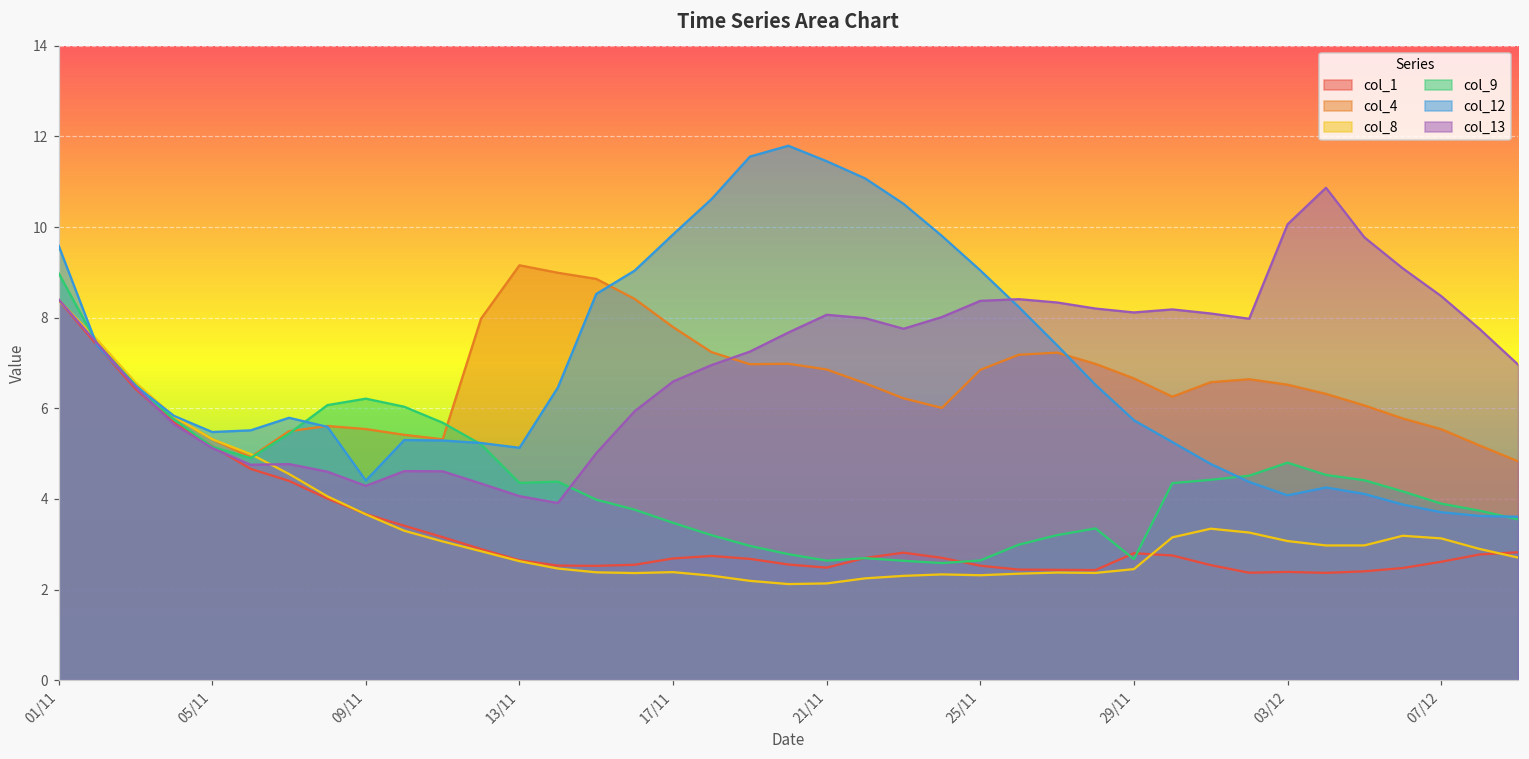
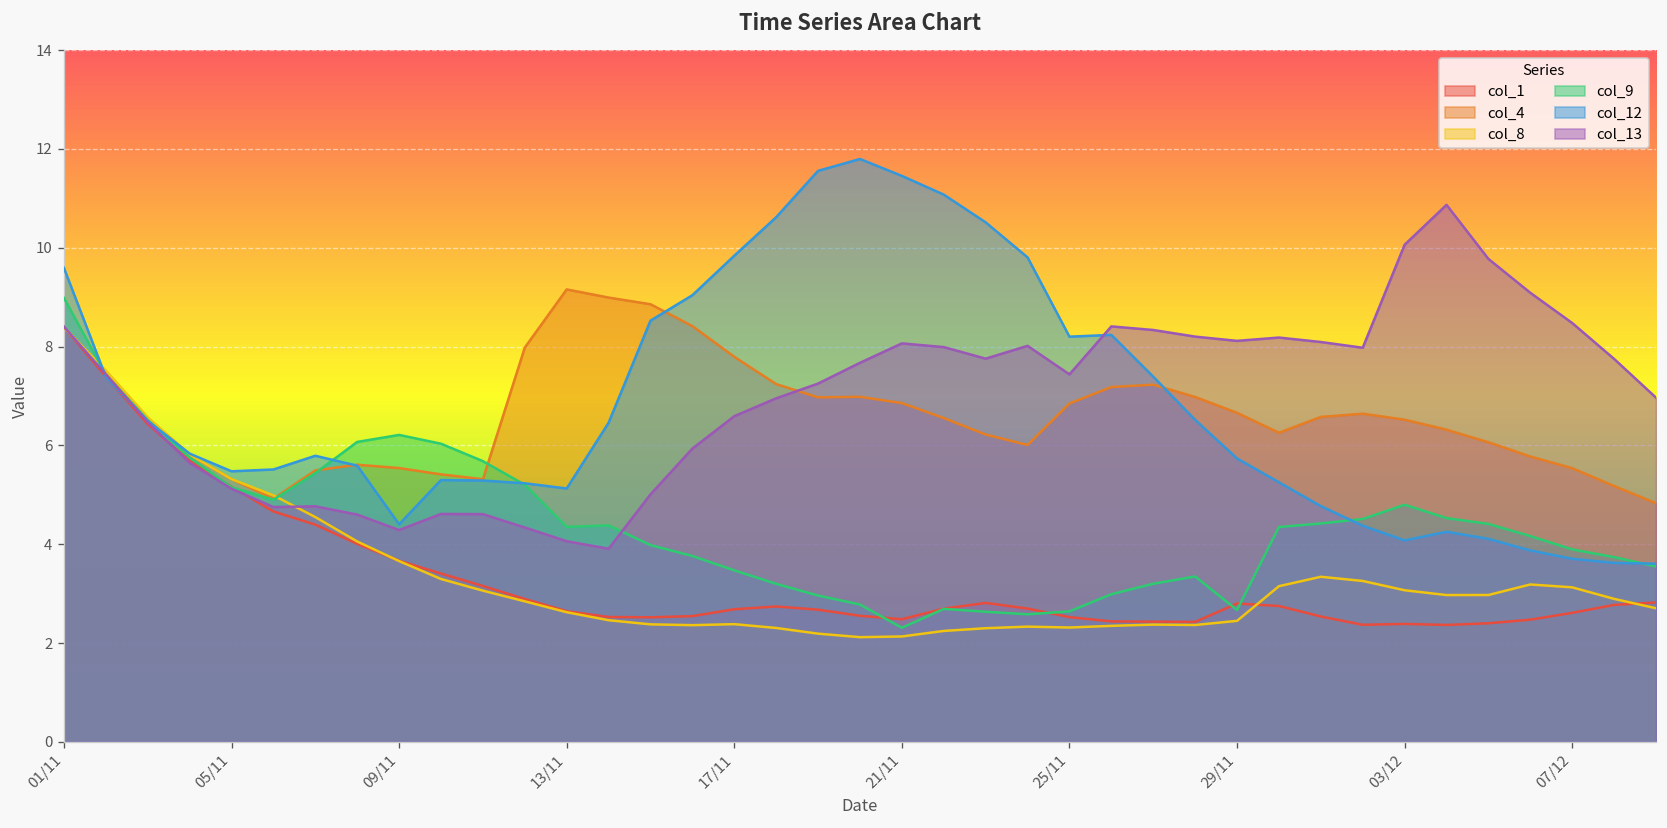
col_9, 21/11: 2.6 -> 2.3
col_12, 25/11: 9.0 -> 8.2
col_13, 25/11: 8.4 -> 7.4
